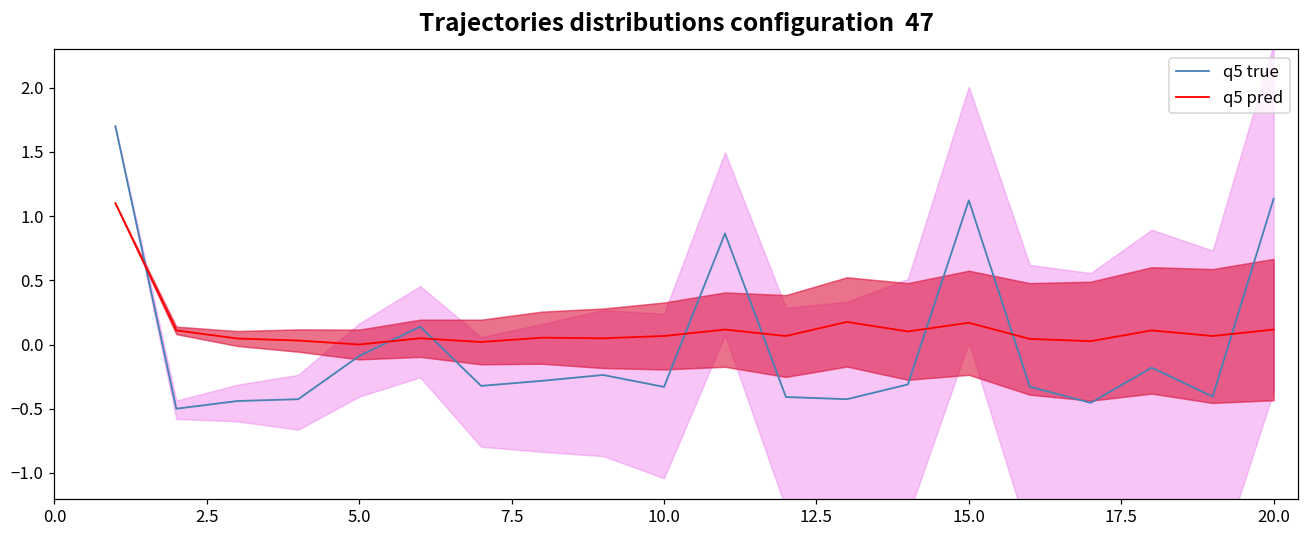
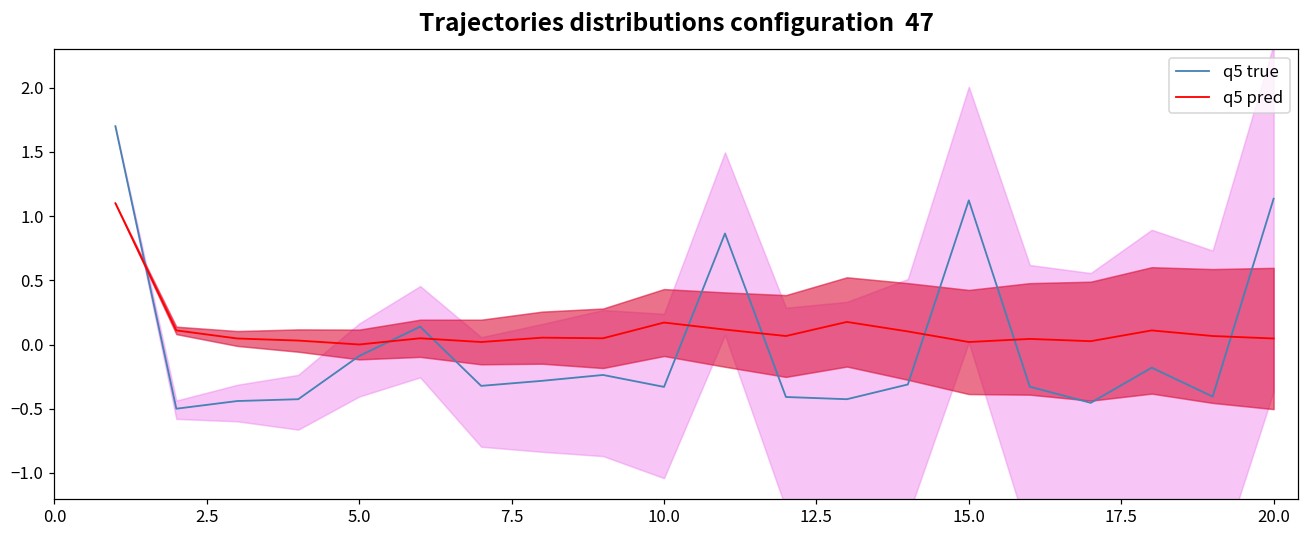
q5 pred, 10.0: 0.07 -> 0.17
q5 pred, 15.0: 0.17 -> 0.02
q5 pred, 20.0: 0.12 -> 0.05
